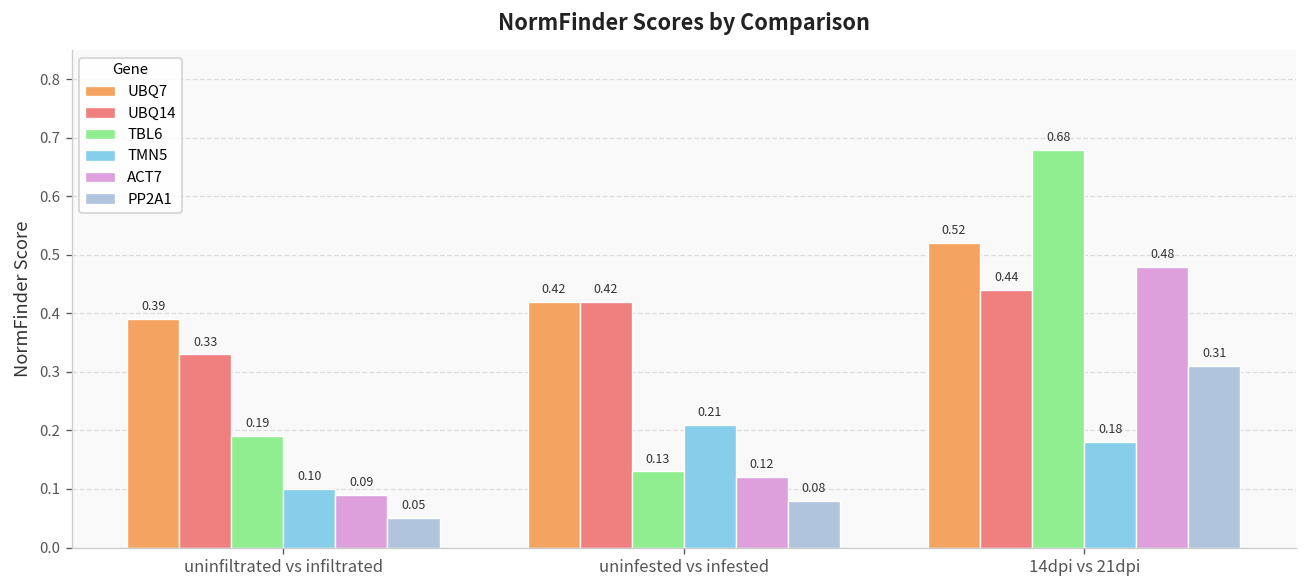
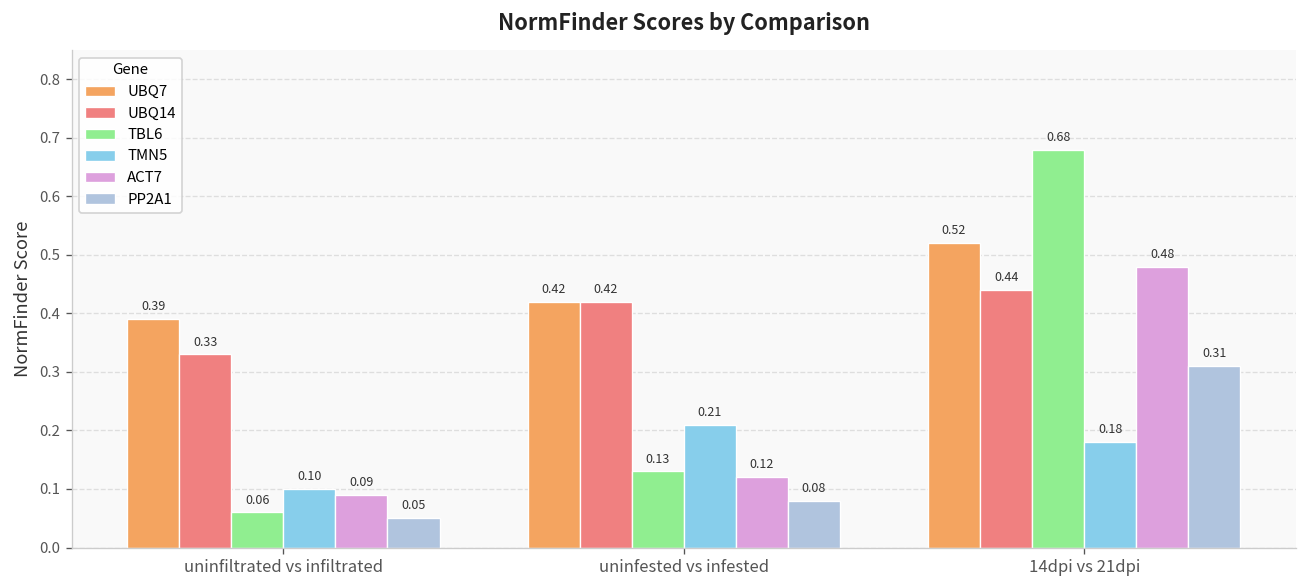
TBL6, uninfiltrated vs infiltrated: 0.19 -> 0.06
